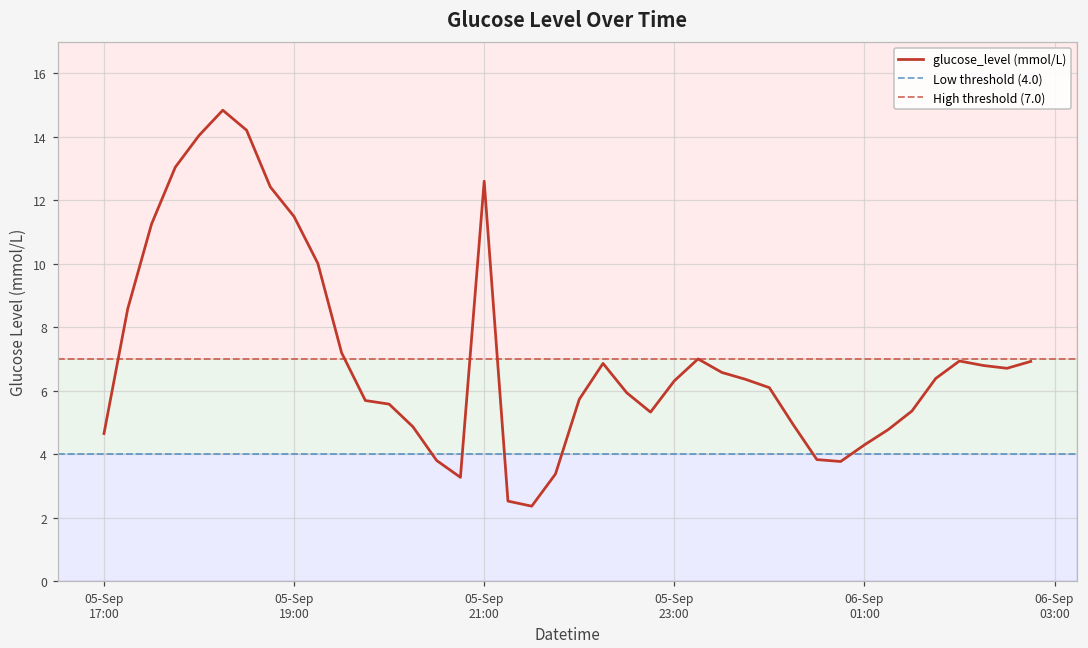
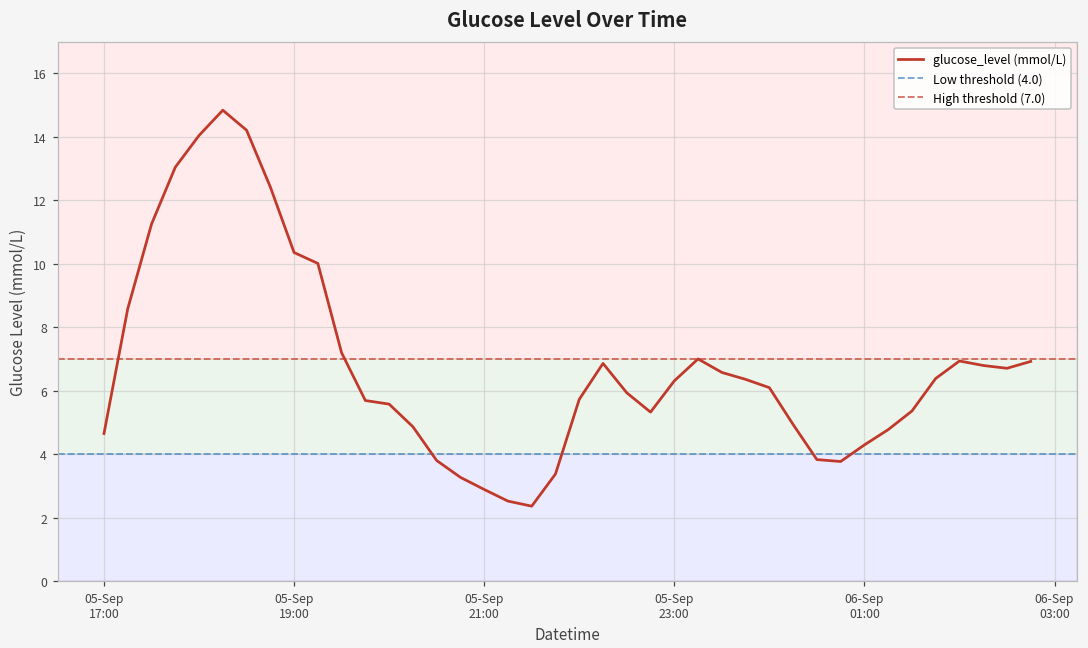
05-Sep 19:00: 11.5 -> 10.4
05-Sep 21:00: 12.6 -> 2.9
